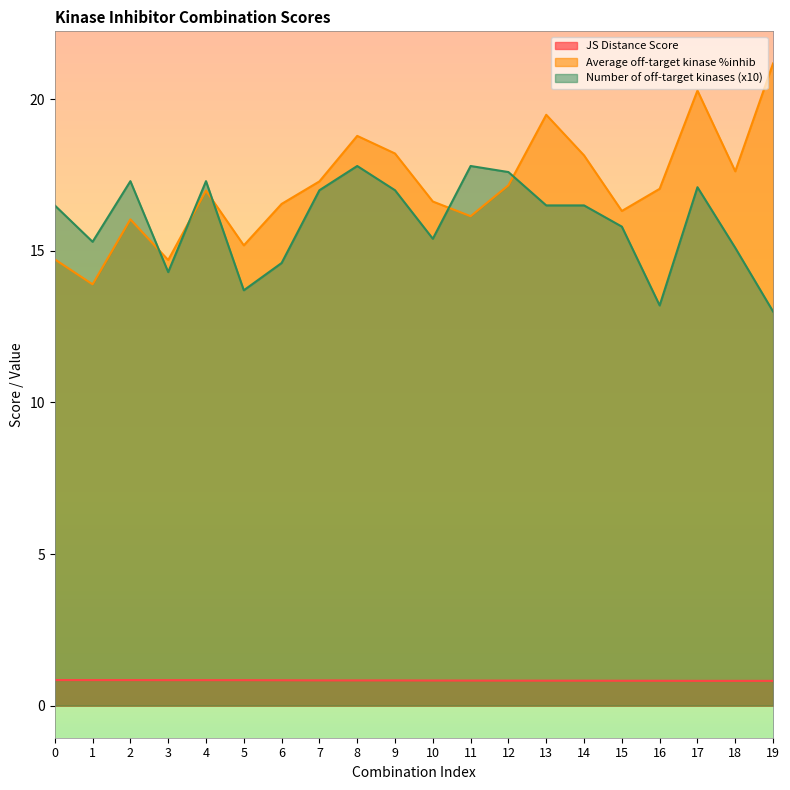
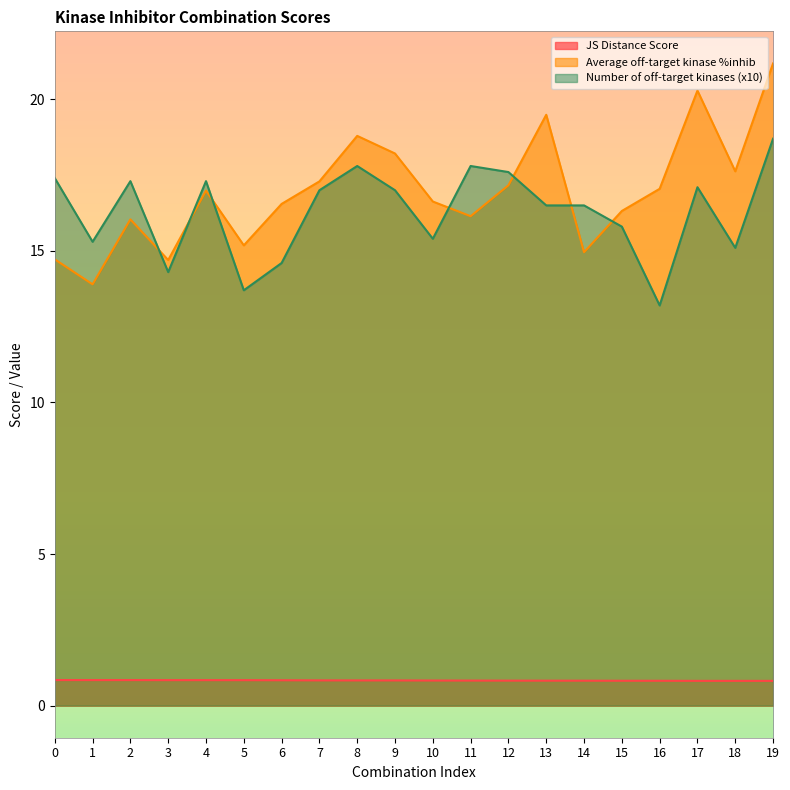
Number of off-target kinases (x10), 0: 16.5 -> 17.4
Average off-target kinase %inhib, 14: 18.1 -> 15.0
Number of off-target kinases (x10), 19: 13.0 -> 18.7
